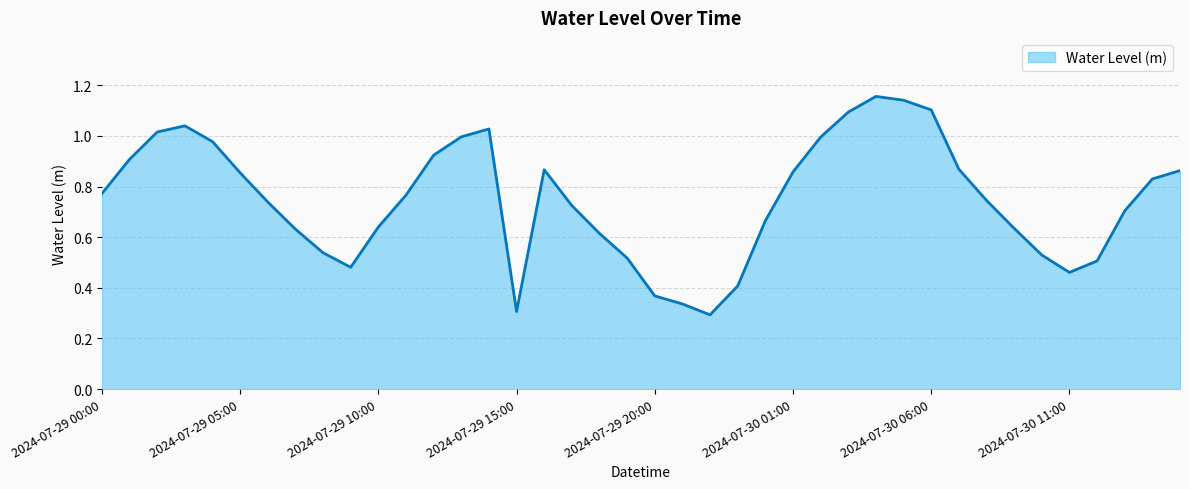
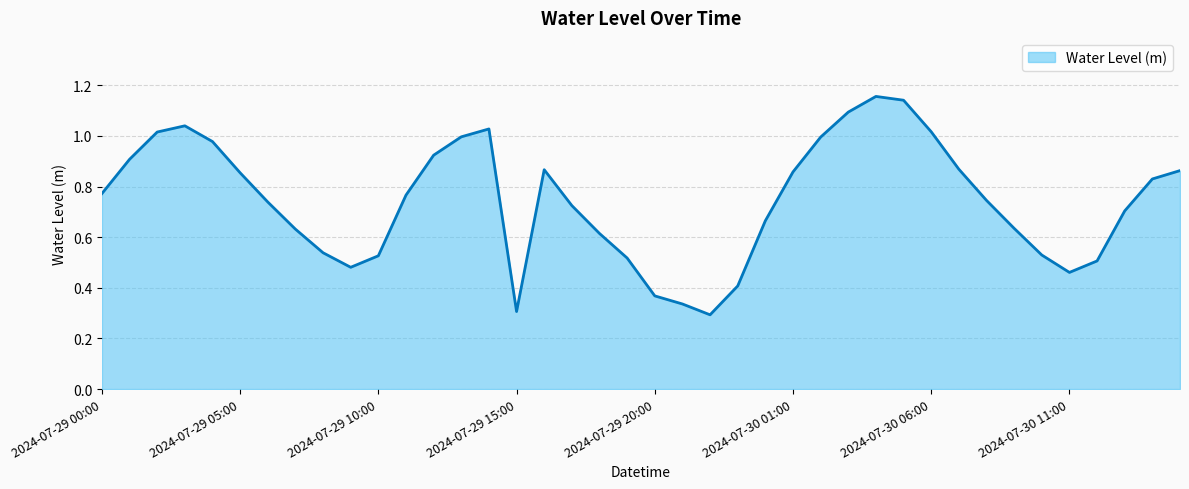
2024-07-29 10:00: 0.64 -> 0.53
2024-07-30 06:00: 1.10 -> 1.02
